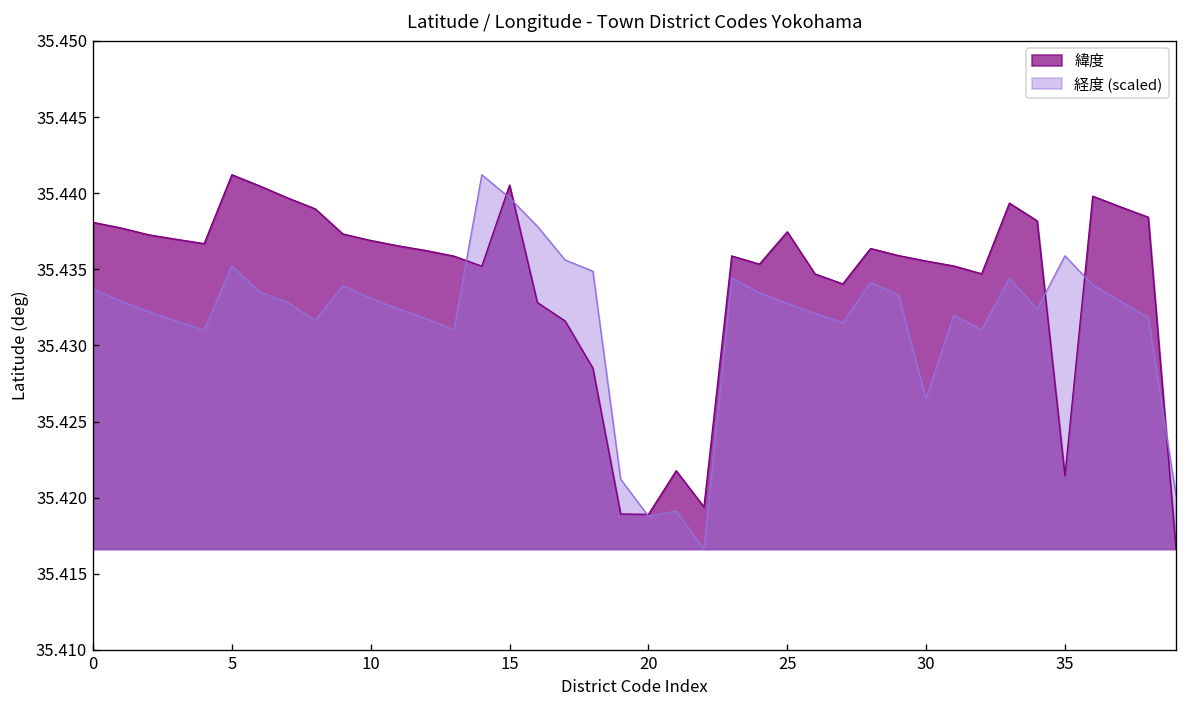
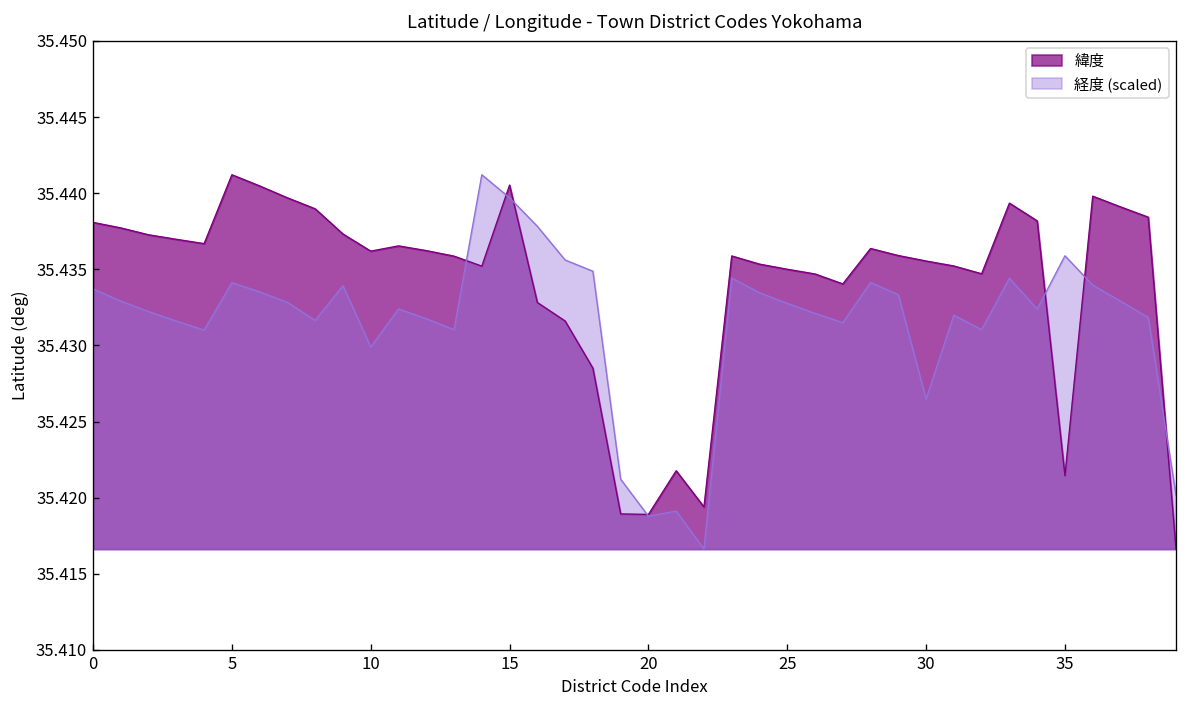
経度 (scaled), 5: 35.4352 -> 35.4341
緯度, 10: 35.4369 -> 35.4362
経度 (scaled), 10: 35.4331 -> 35.4299
緯度, 25: 35.4375 -> 35.4350
